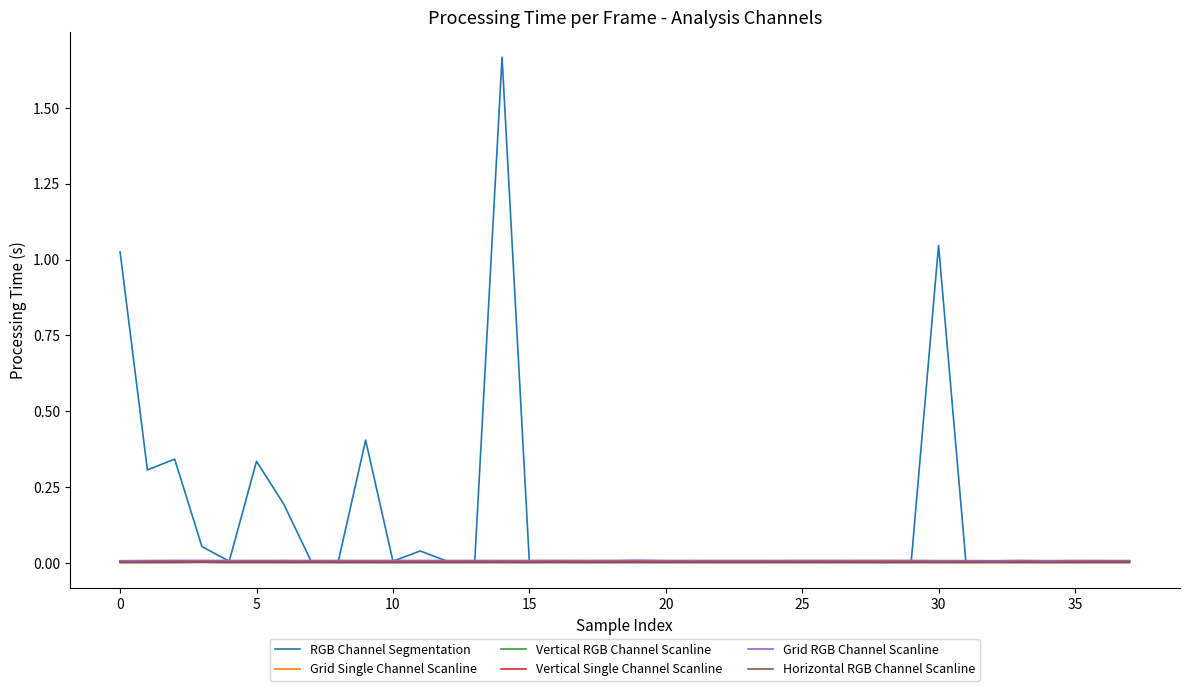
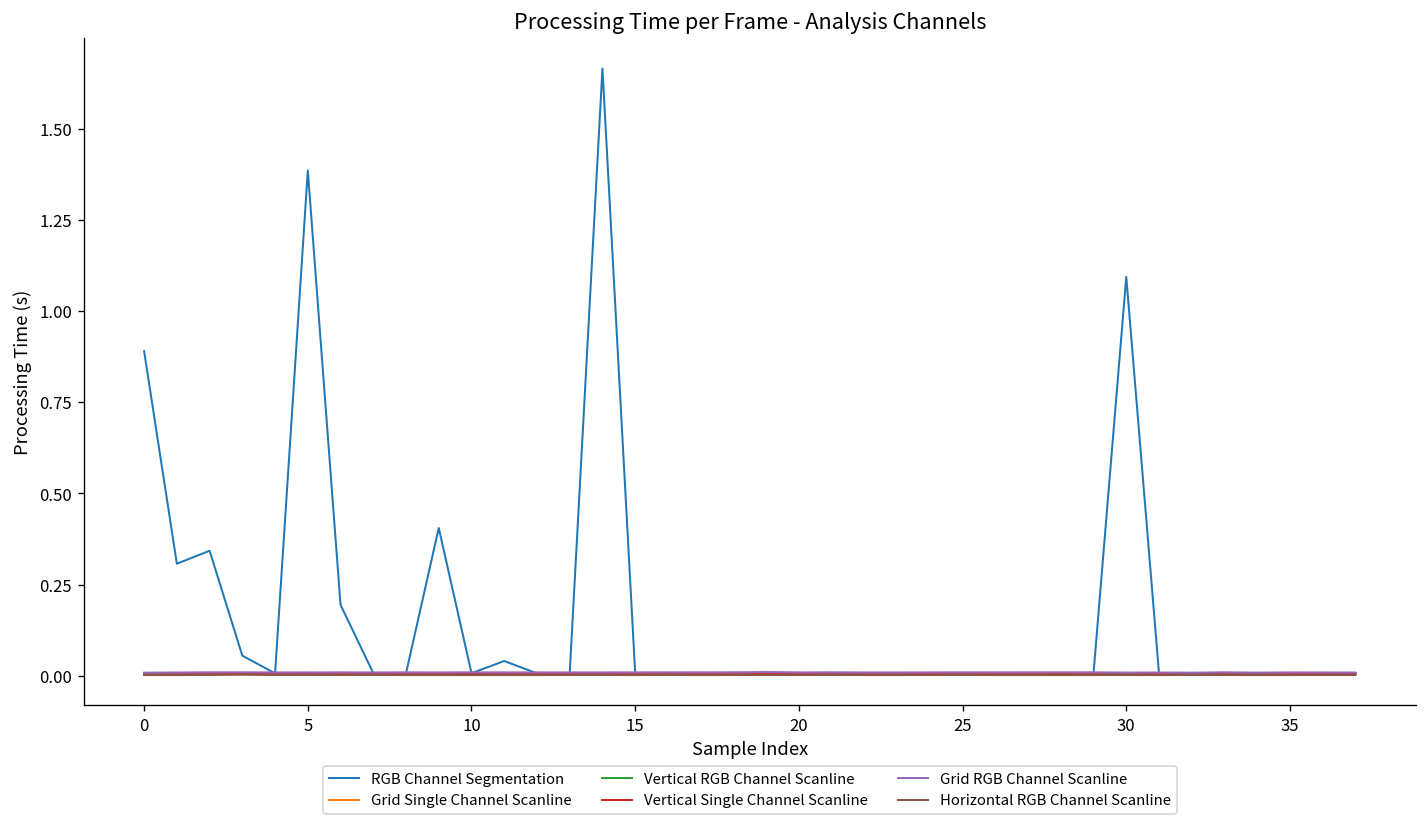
RGB Channel Segmentation, 0: 1.02 -> 0.89
RGB Channel Segmentation, 5: 0.34 -> 1.39
RGB Channel Segmentation, 30: 1.05 -> 1.09
